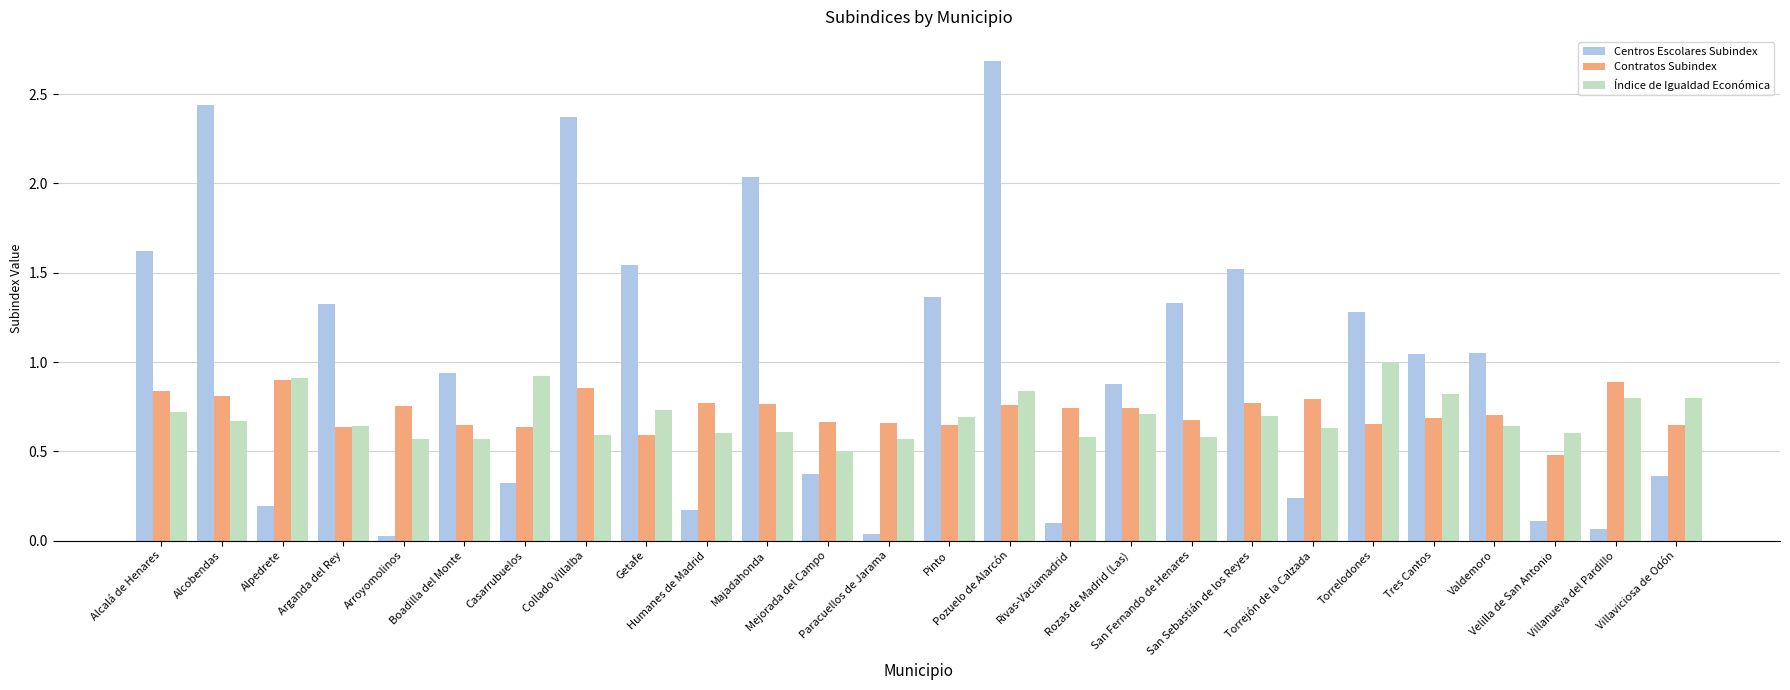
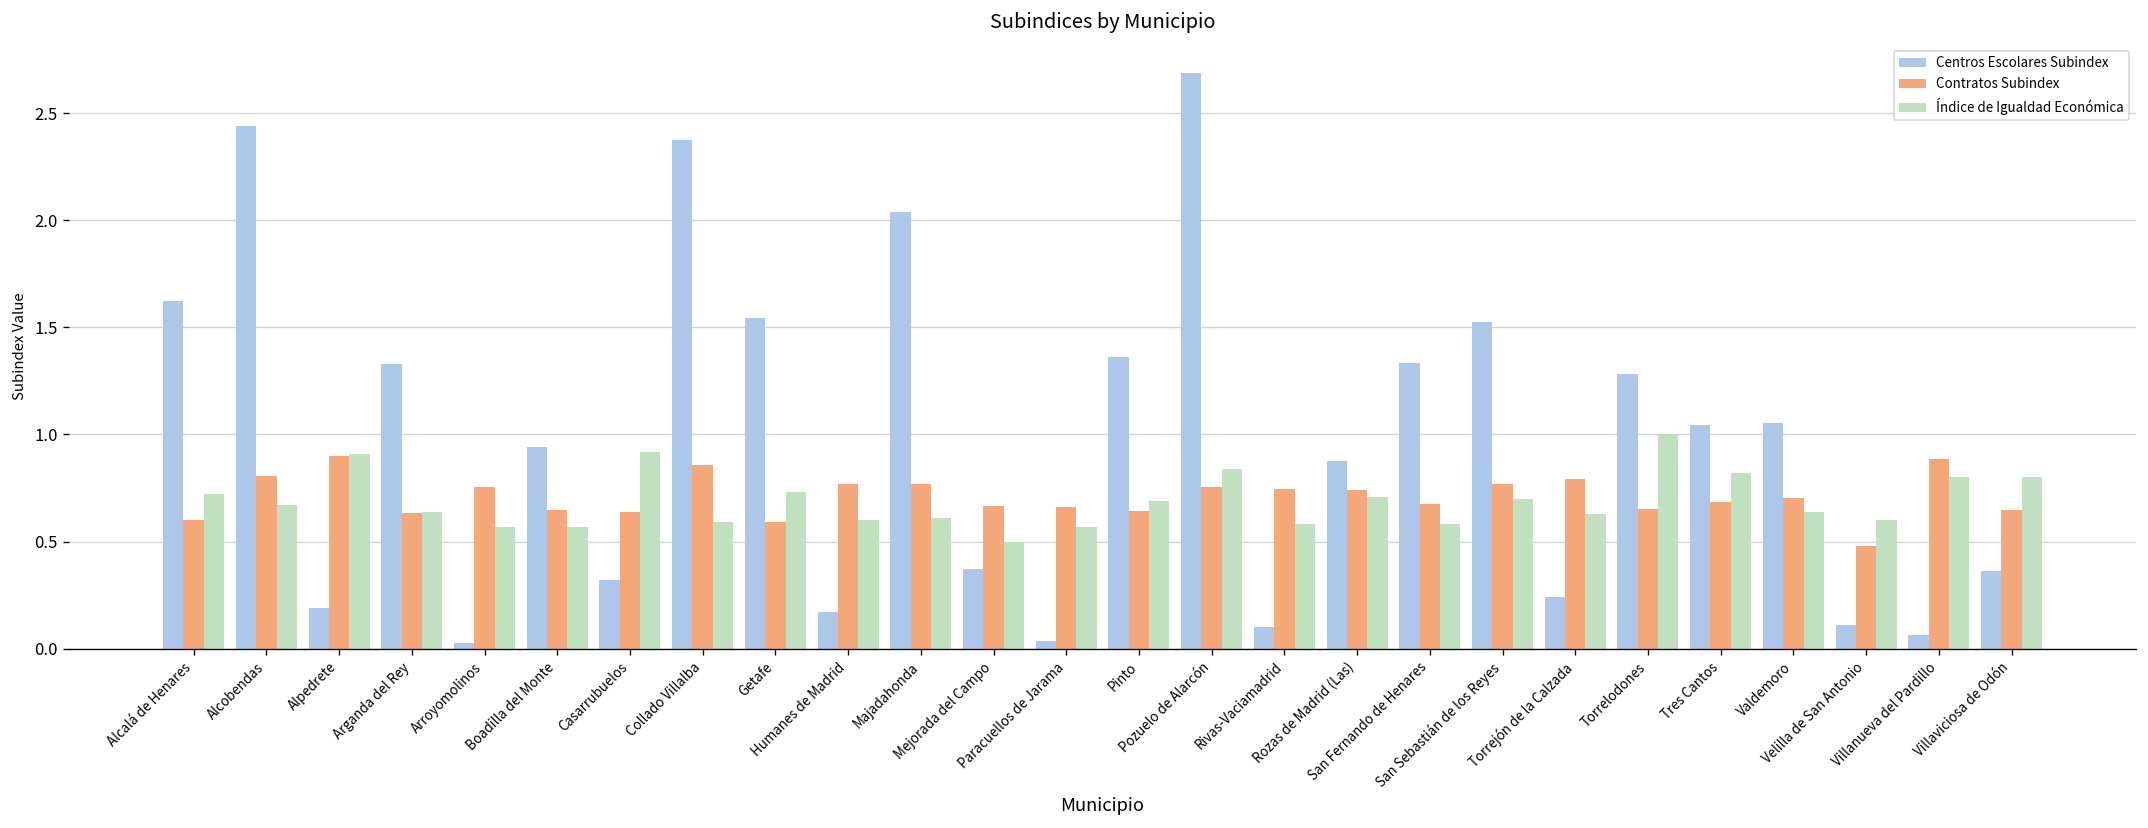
Contratos Subindex, Alcalá de Henares: 0.84 -> 0.60
